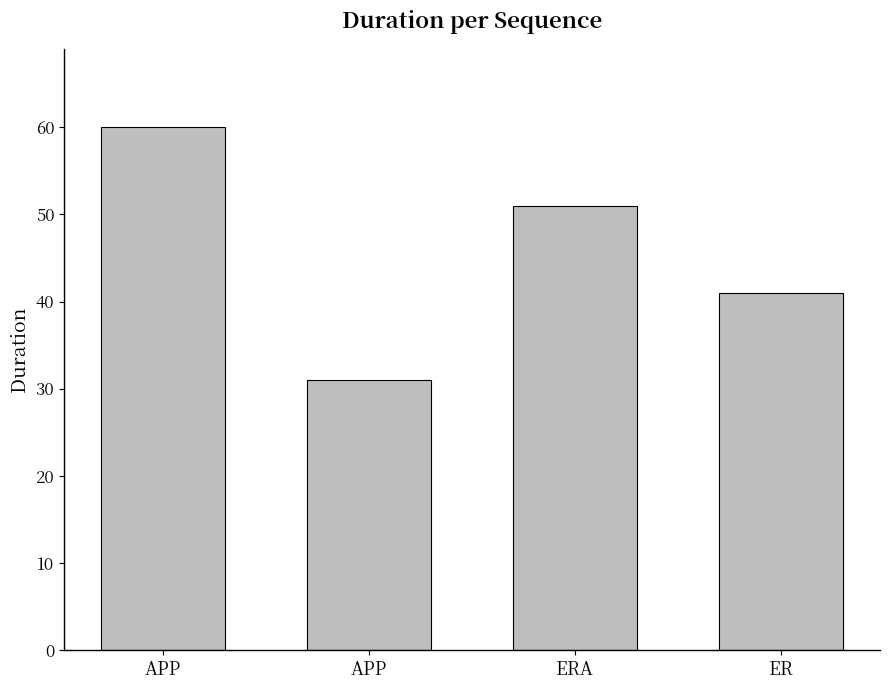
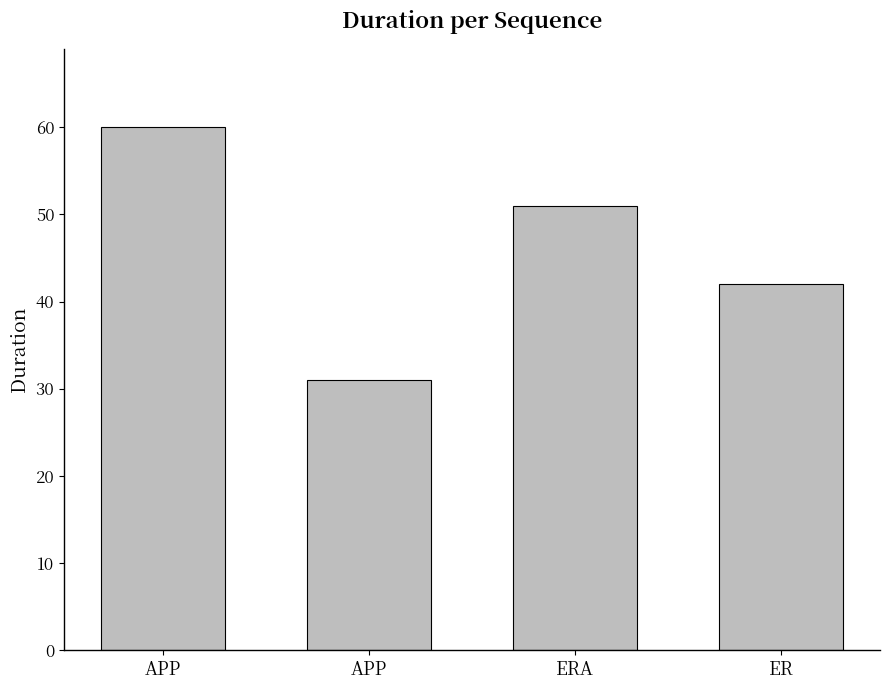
ER: 41 -> 42
